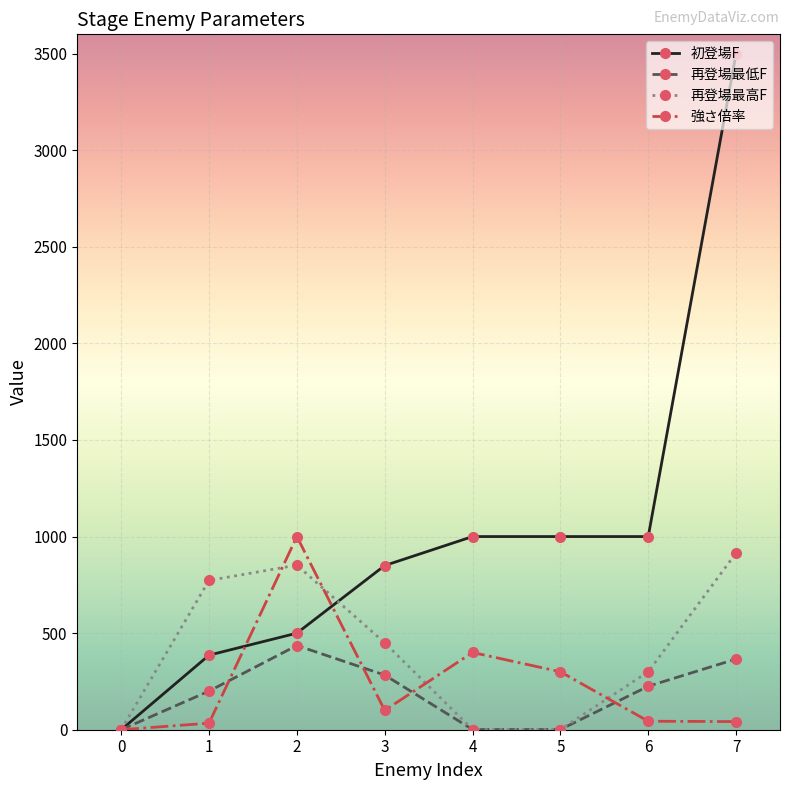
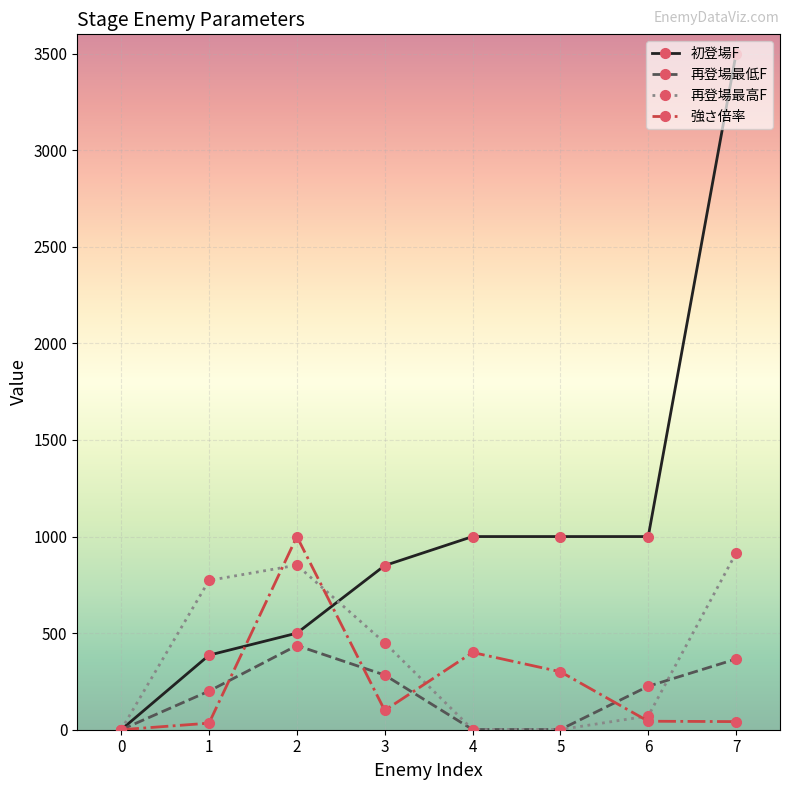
再登場最高F, 6: 300 -> 70
